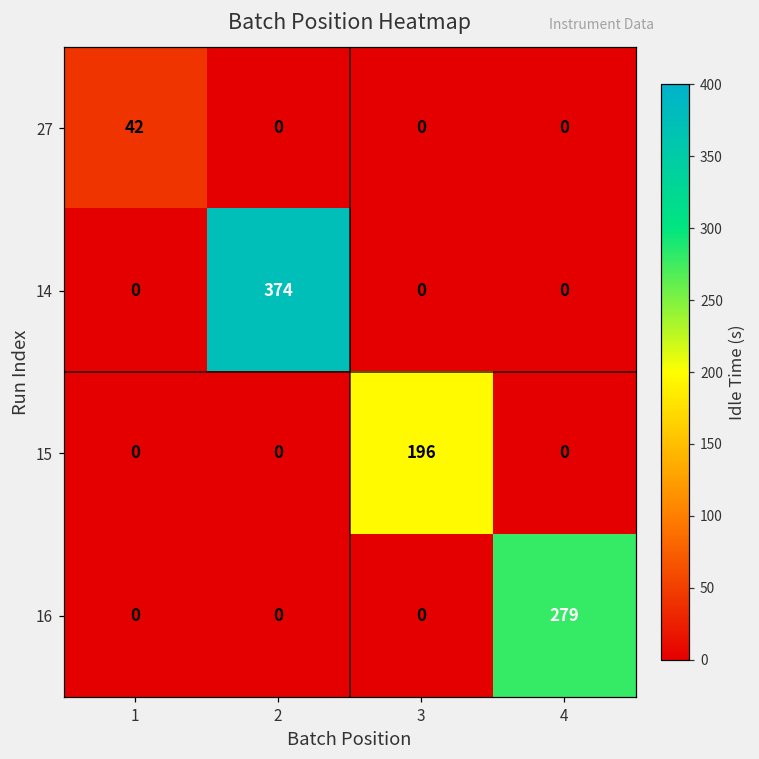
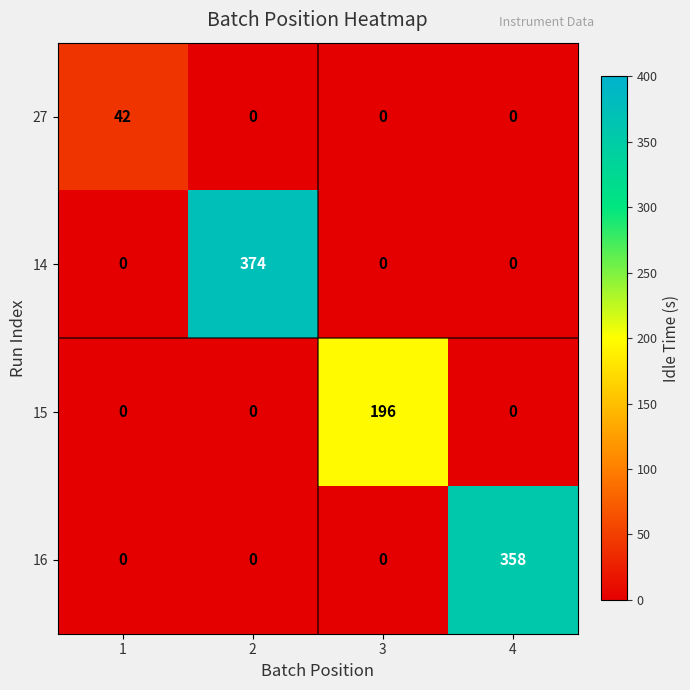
16, 4: 279 -> 358
